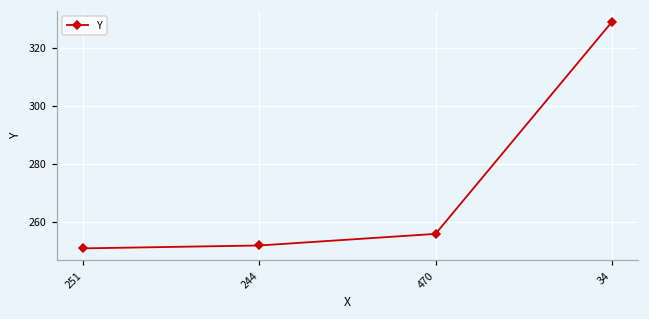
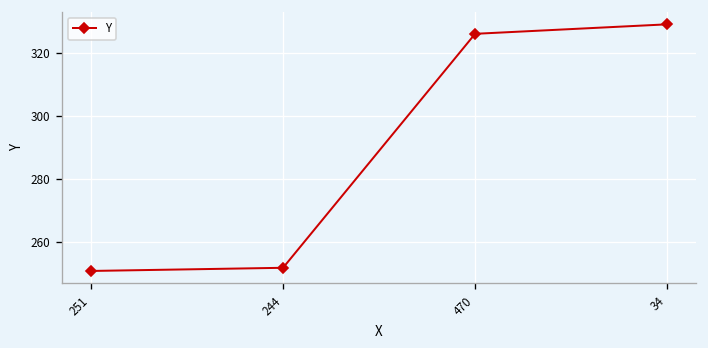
470: 256 -> 326
